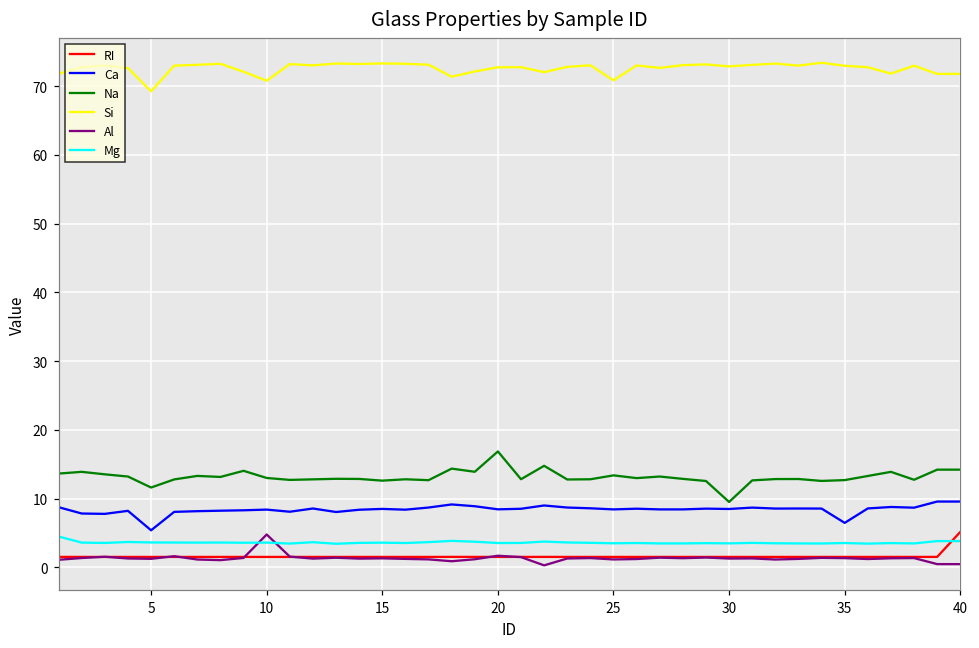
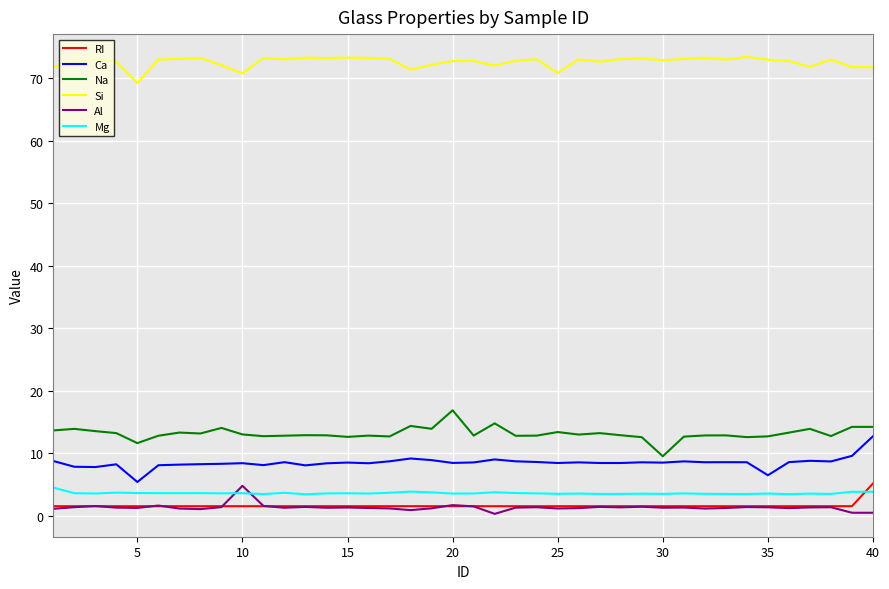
Ca, 40: 10 -> 13
